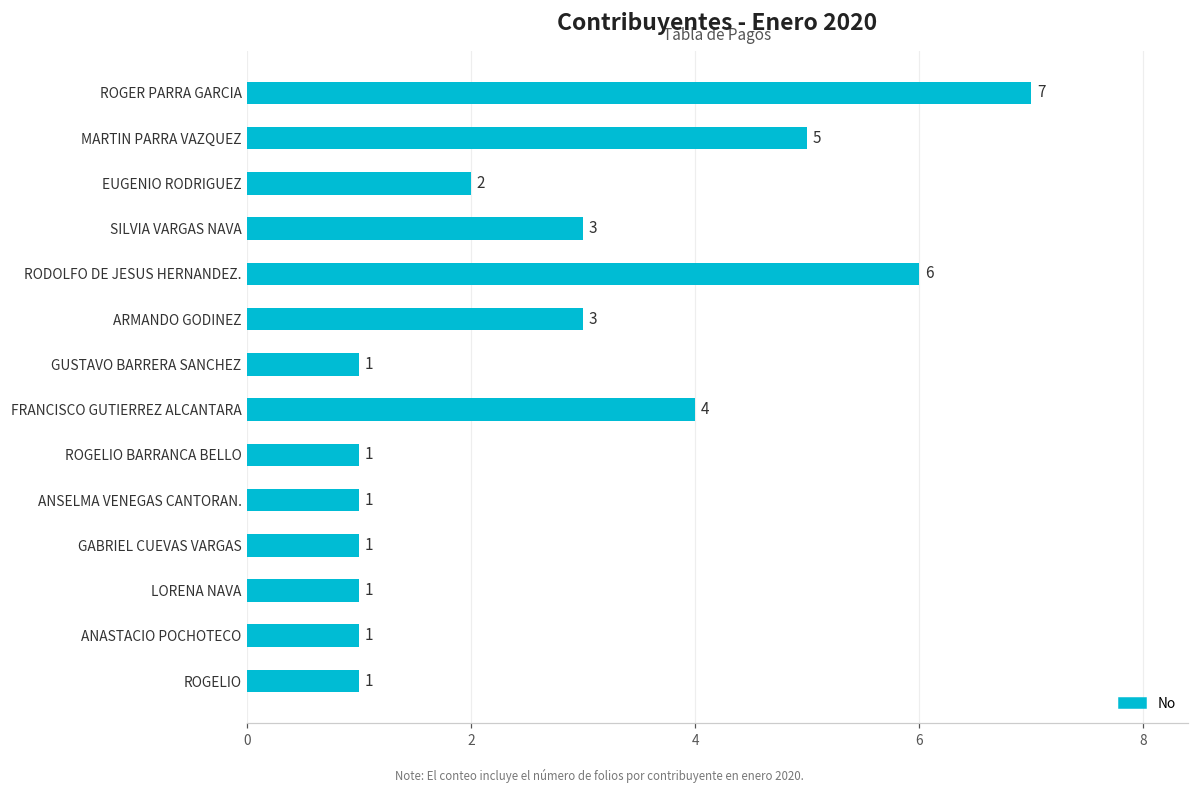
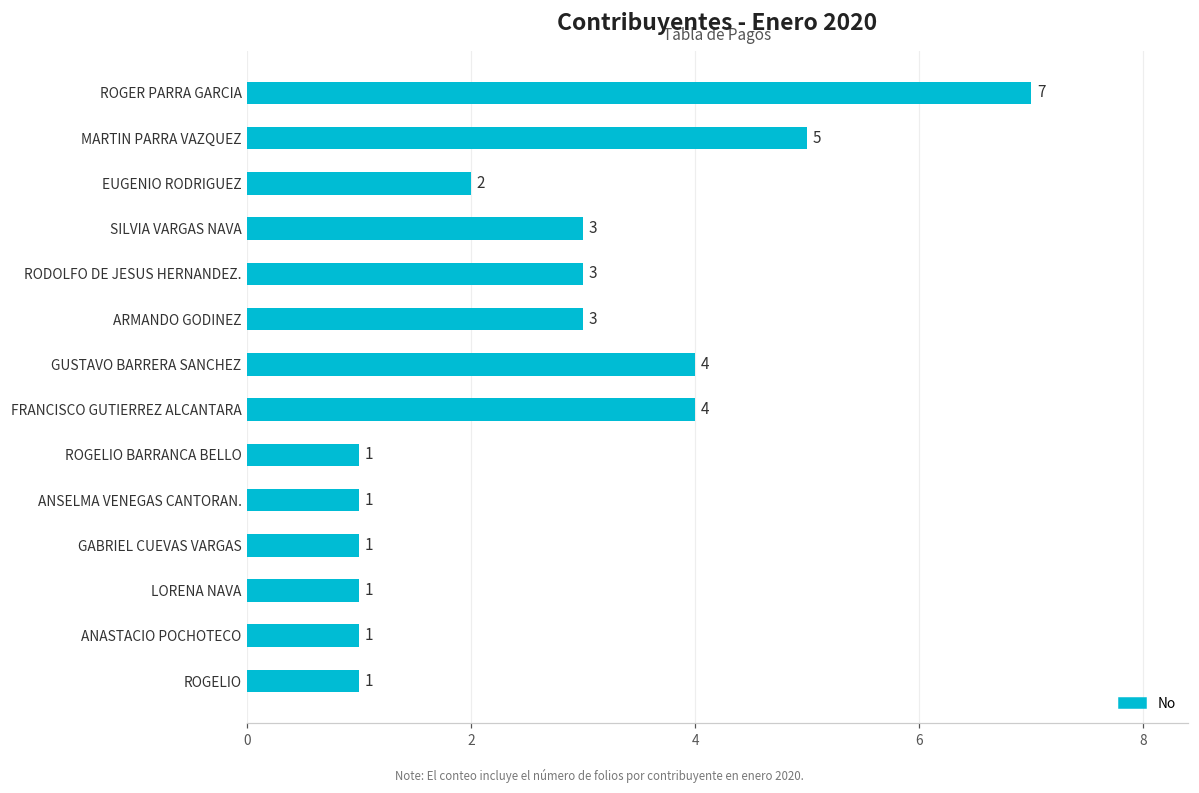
RODOLFO DE JESUS HERNANDEZ.: 6 -> 3
GUSTAVO BARRERA SANCHEZ: 1 -> 4
